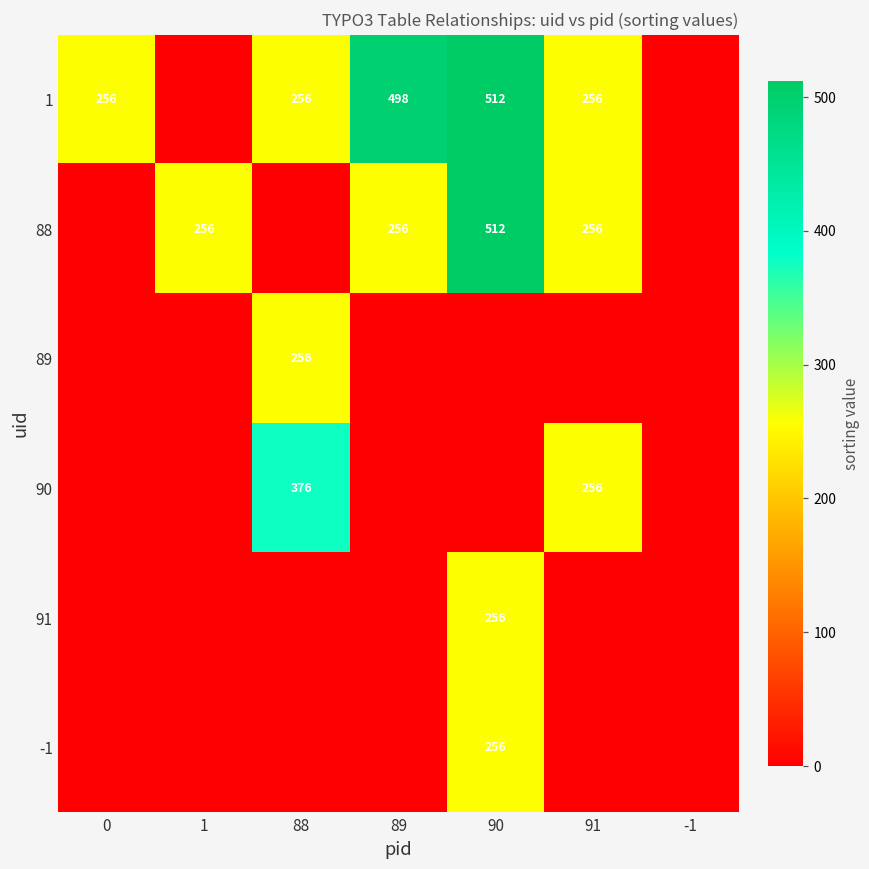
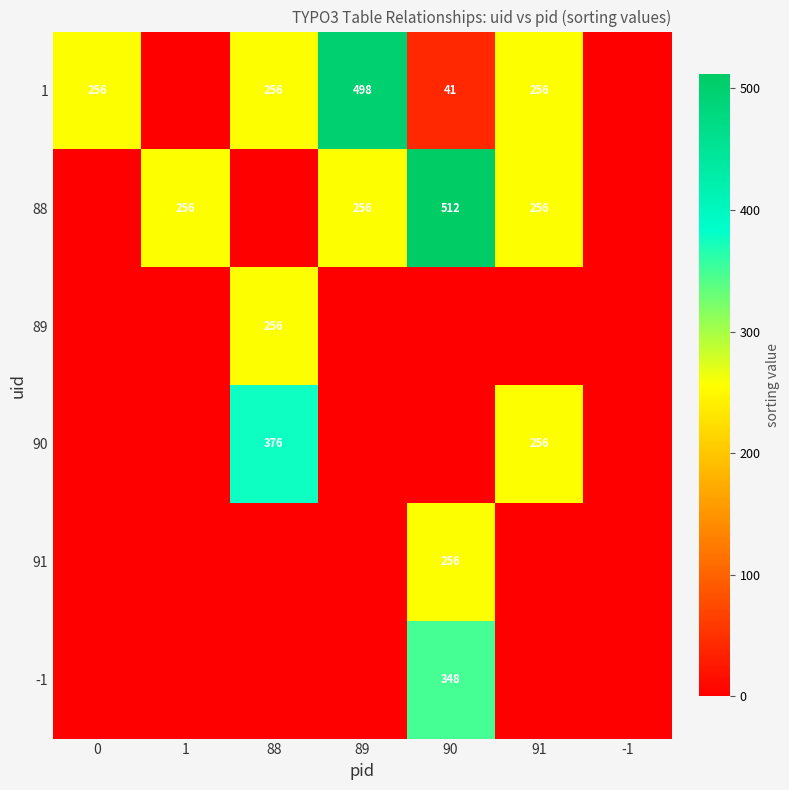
1, 90: 512 -> 41
-1, 90: 256 -> 348
